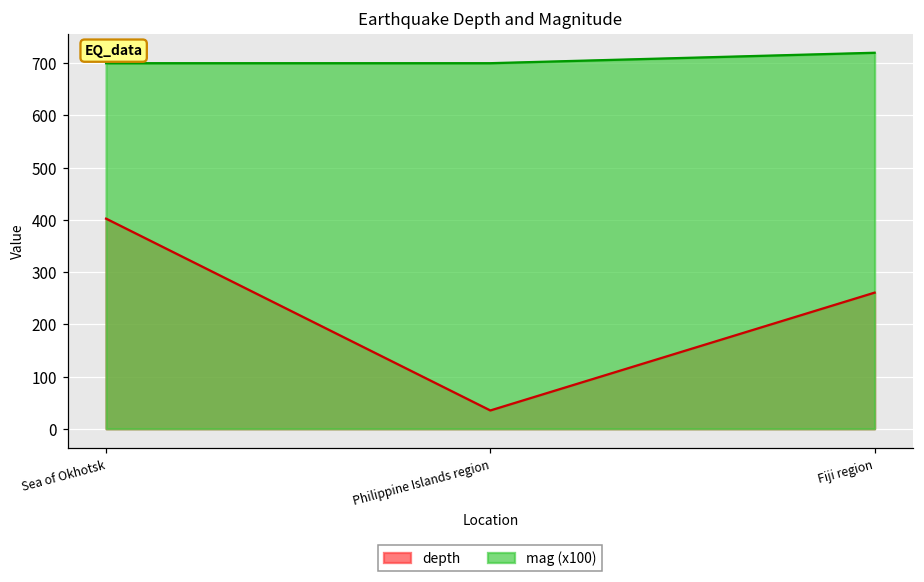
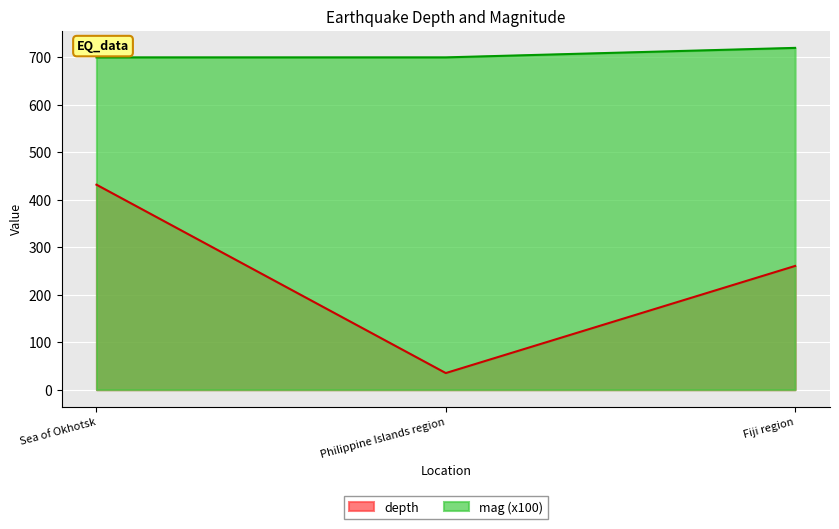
depth, Sea of Okhotsk: 400 -> 430
